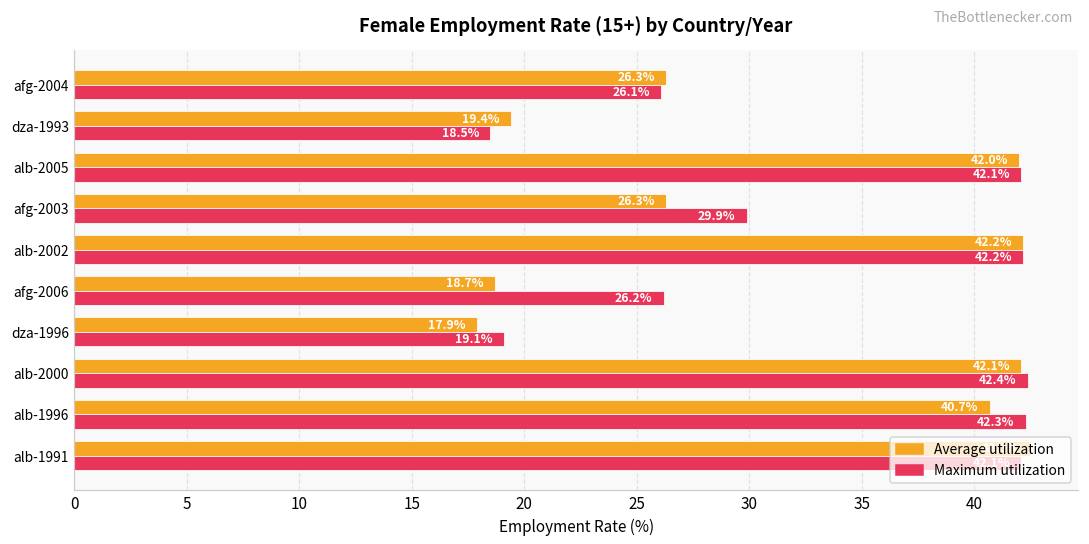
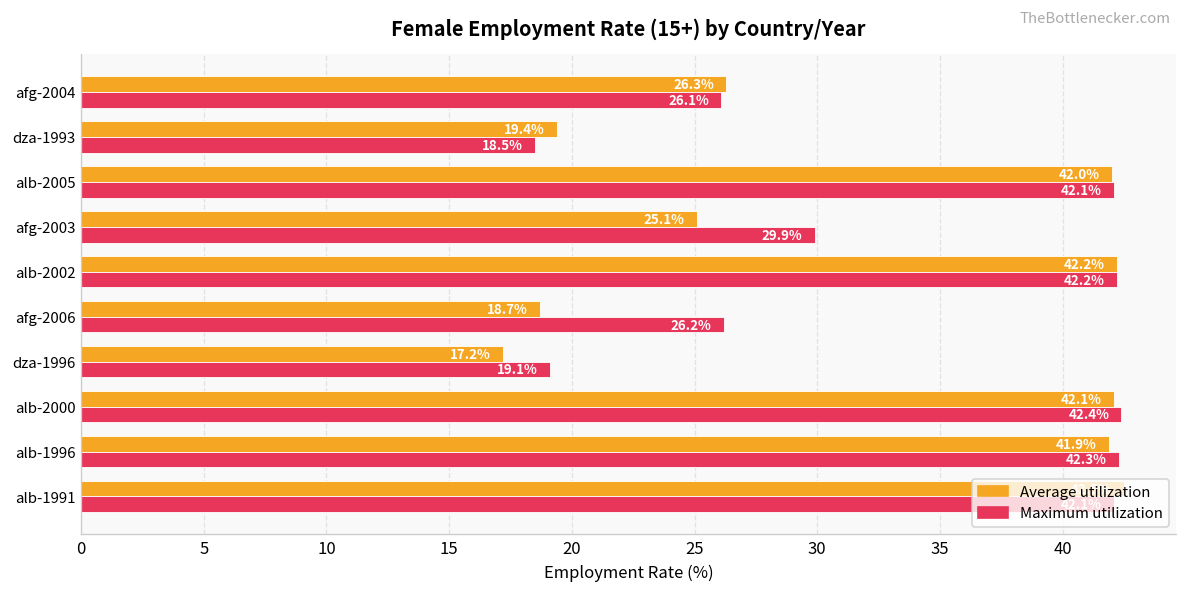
Average utilization, afg-2003: 26.3% -> 25.1%
Average utilization, dza-1996: 17.9% -> 17.2%
Average utilization, alb-1996: 40.7% -> 41.9%
